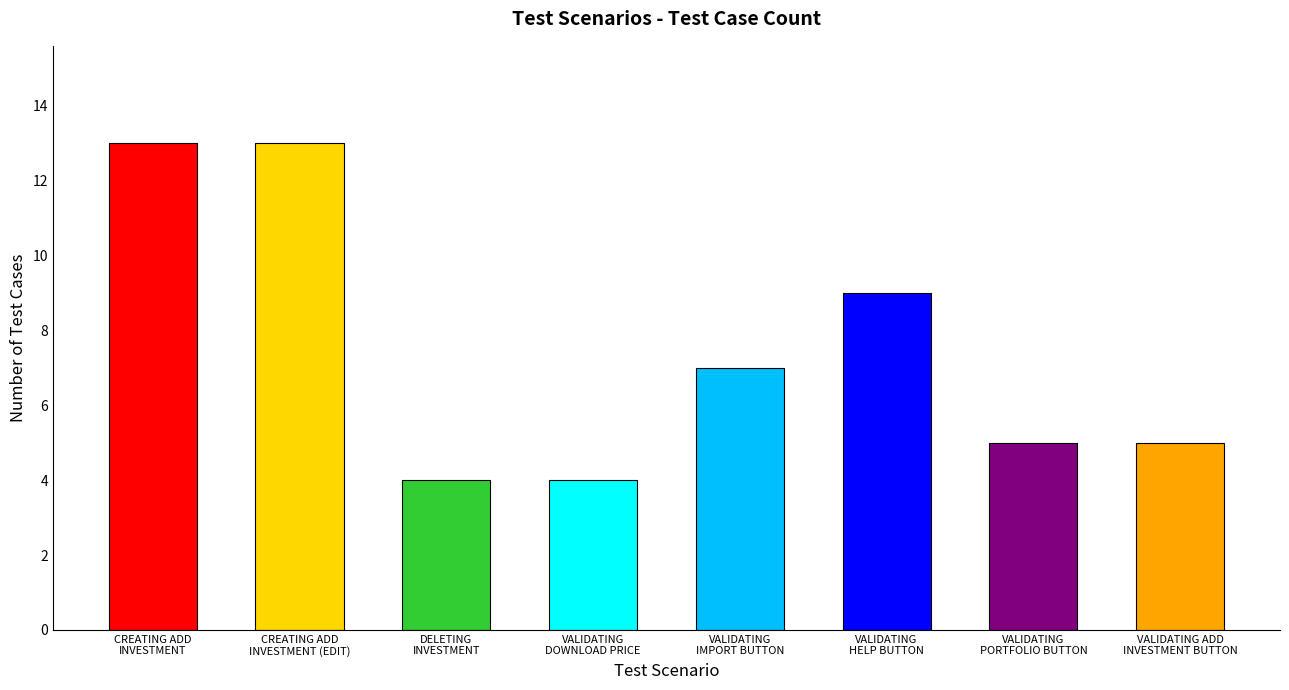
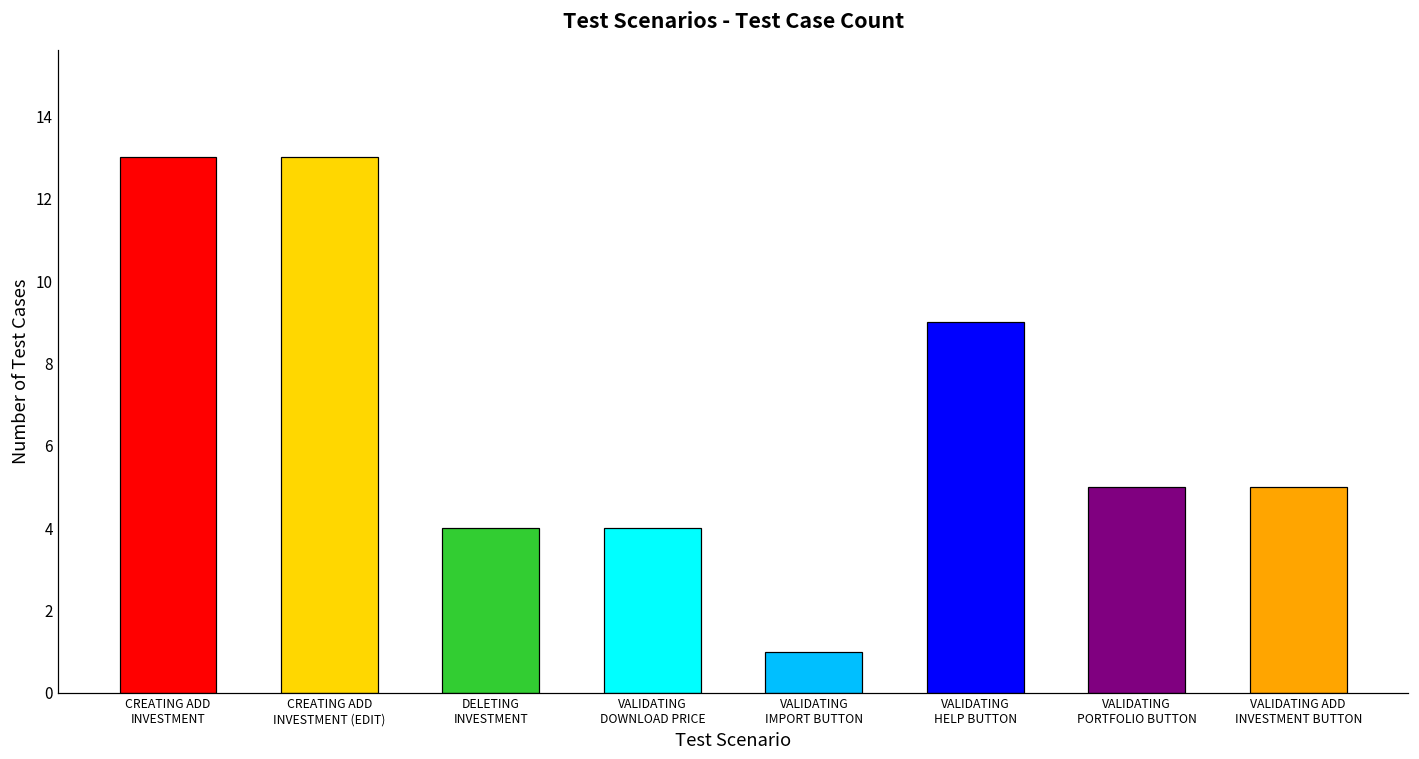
VALIDATING IMPORT BUTTON: 7 -> 1
